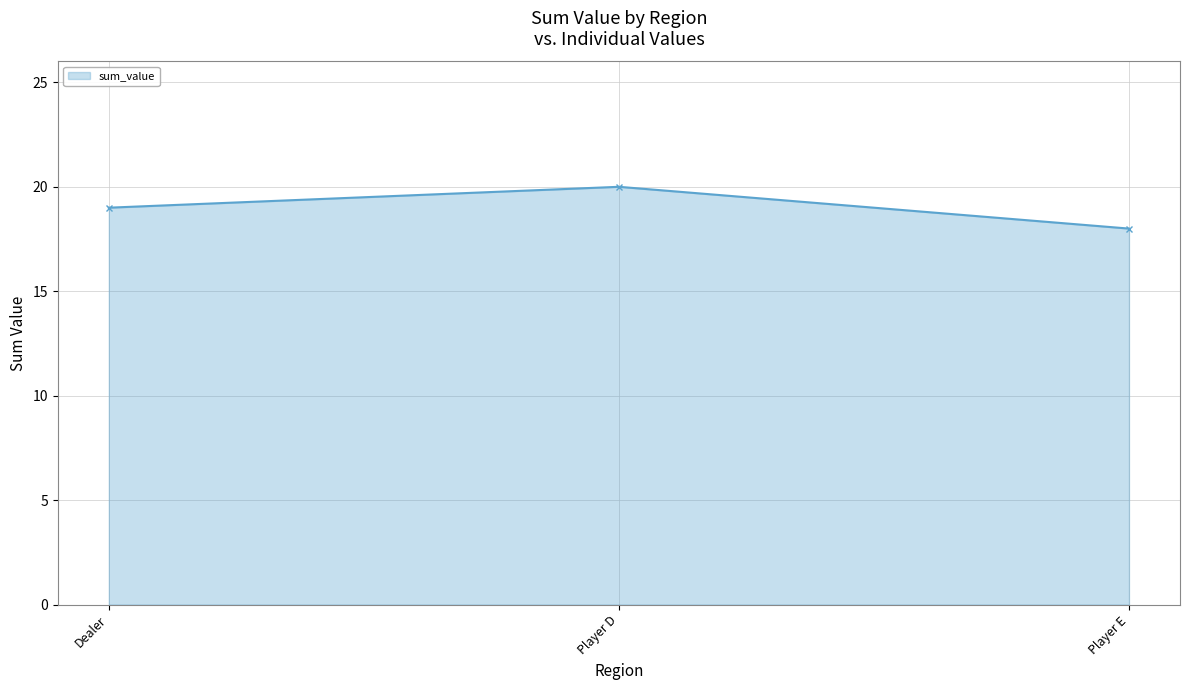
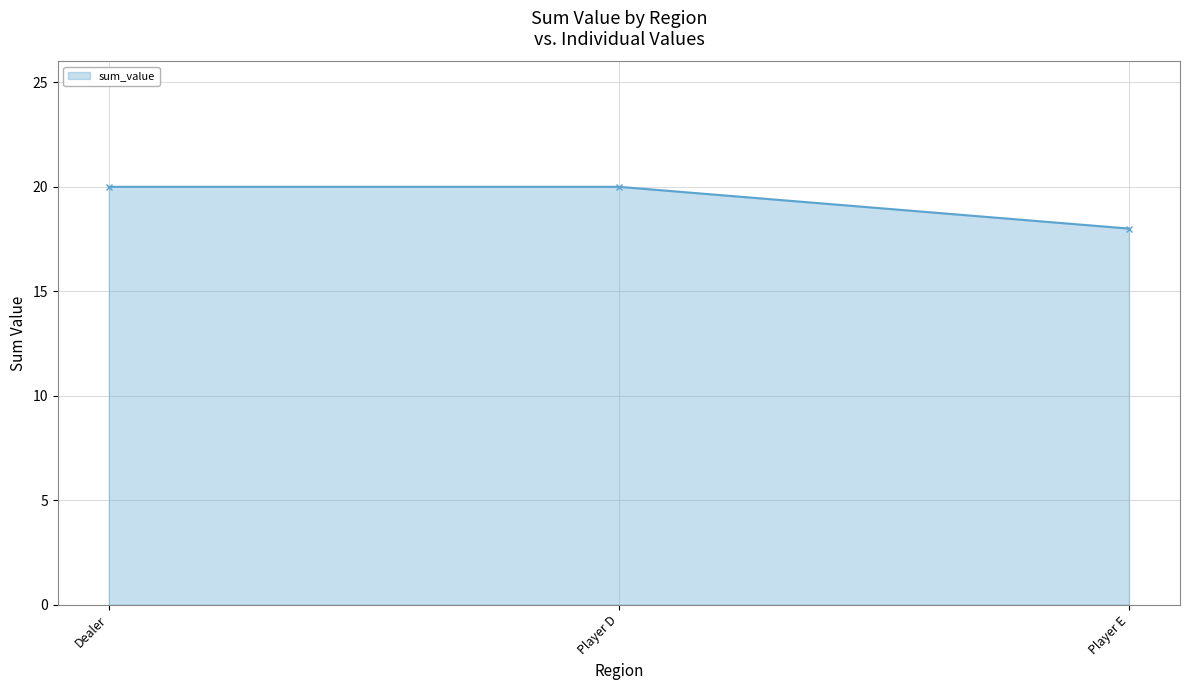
Dealer: 19 -> 20
